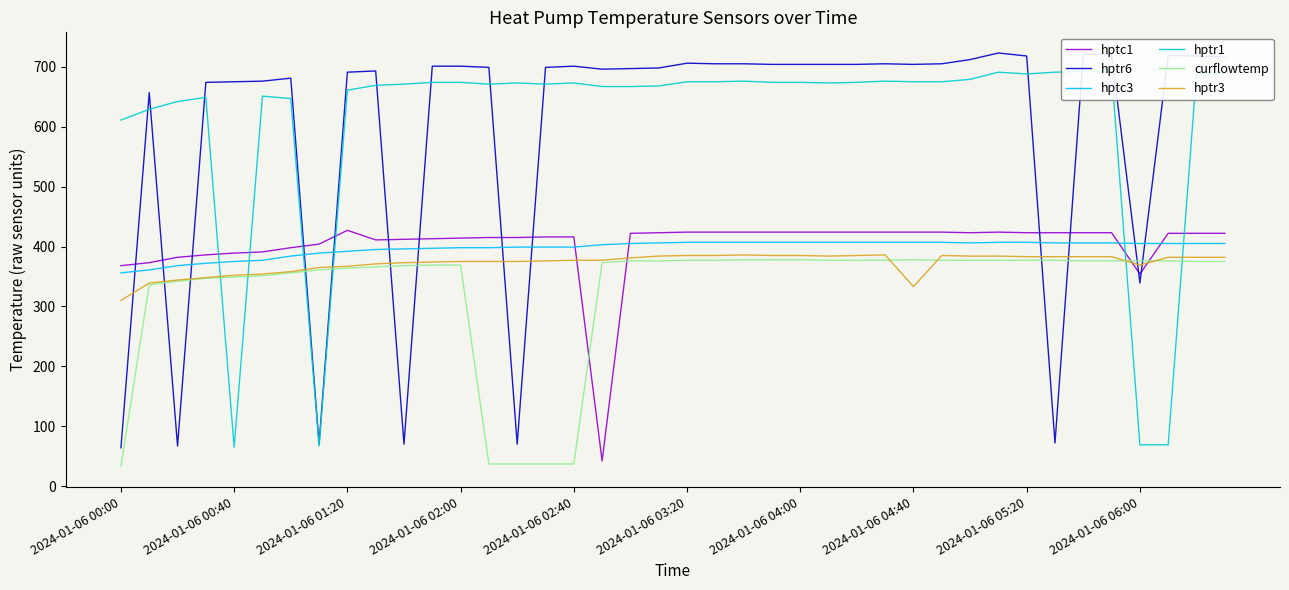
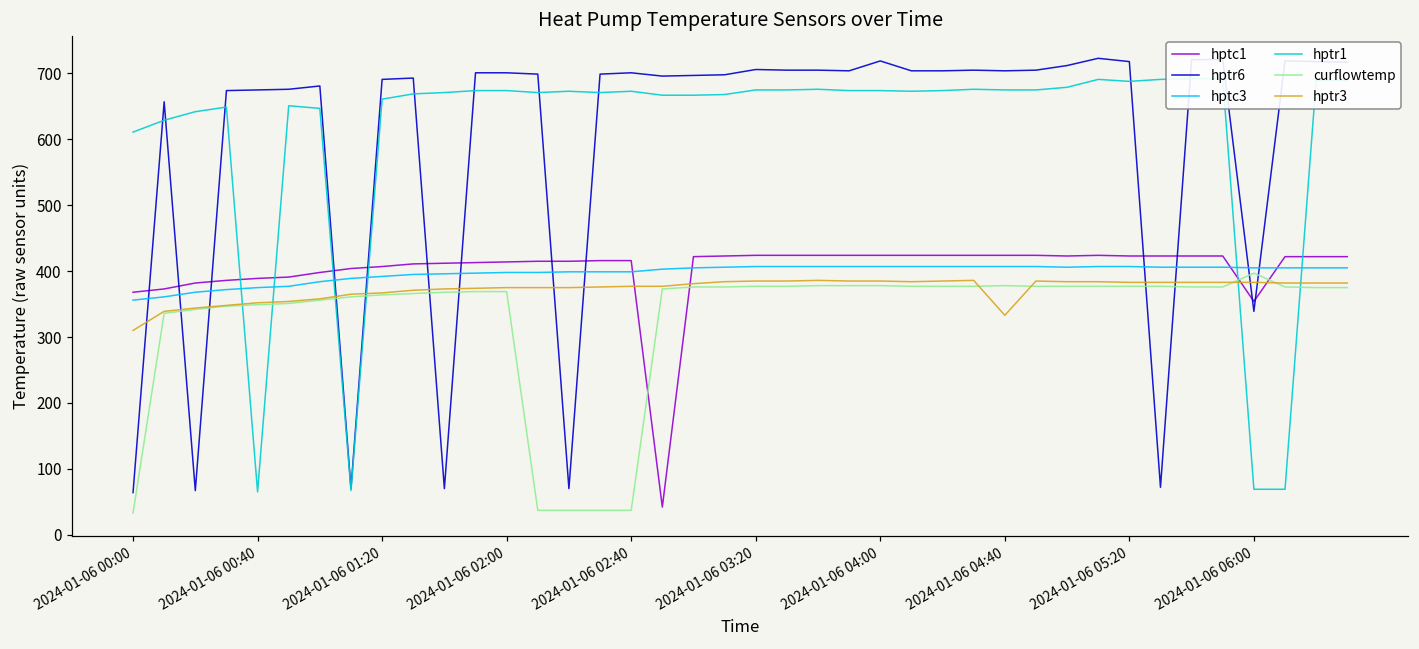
hptc1, 2024-01-06 01:20: 430 -> 410
hptr6, 2024-01-06 04:00: 700 -> 720
curflowtemp, 2024-01-06 06:00: 380 -> 400
hptr3, 2024-01-06 06:00: 370 -> 380
